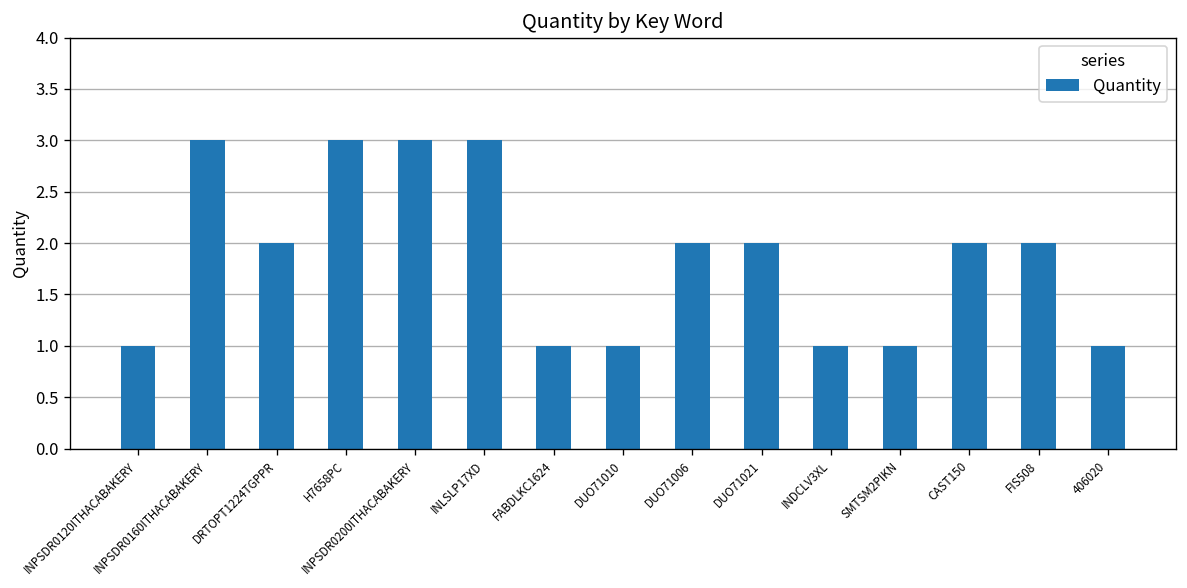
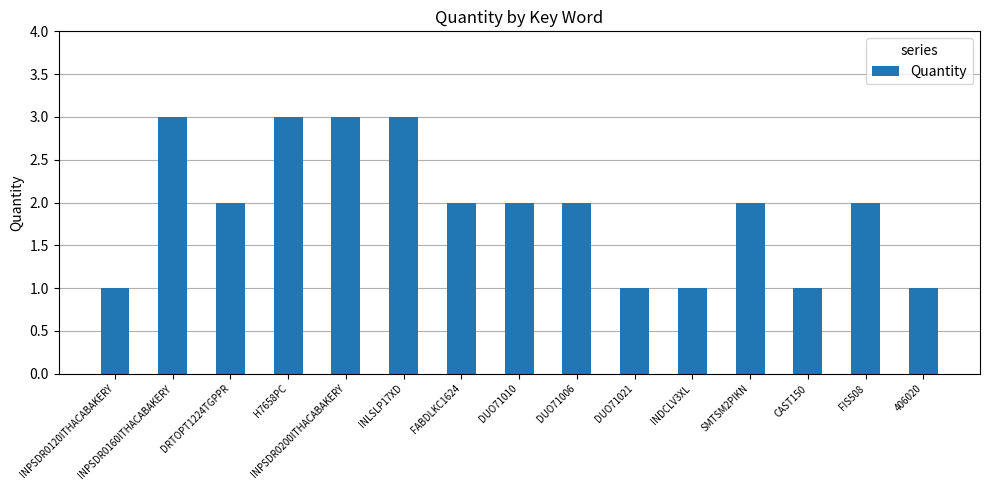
FABDLKC1624: 1 -> 2
DUO71010: 1 -> 2
DUO71021: 2 -> 1
SMTSM2PIKN: 1 -> 2
CAST150: 2 -> 1
